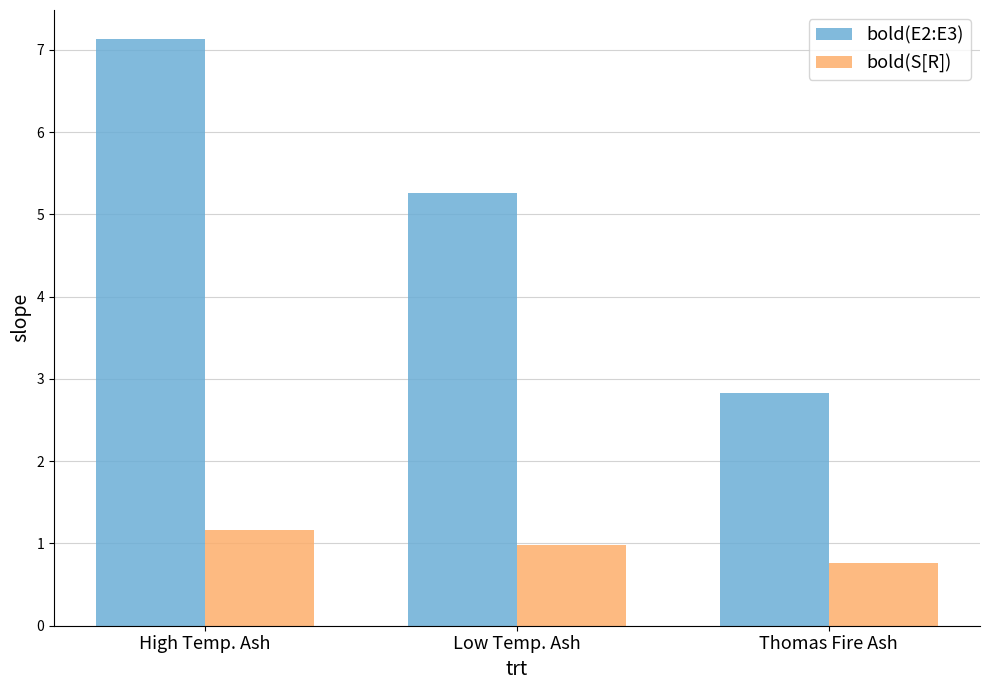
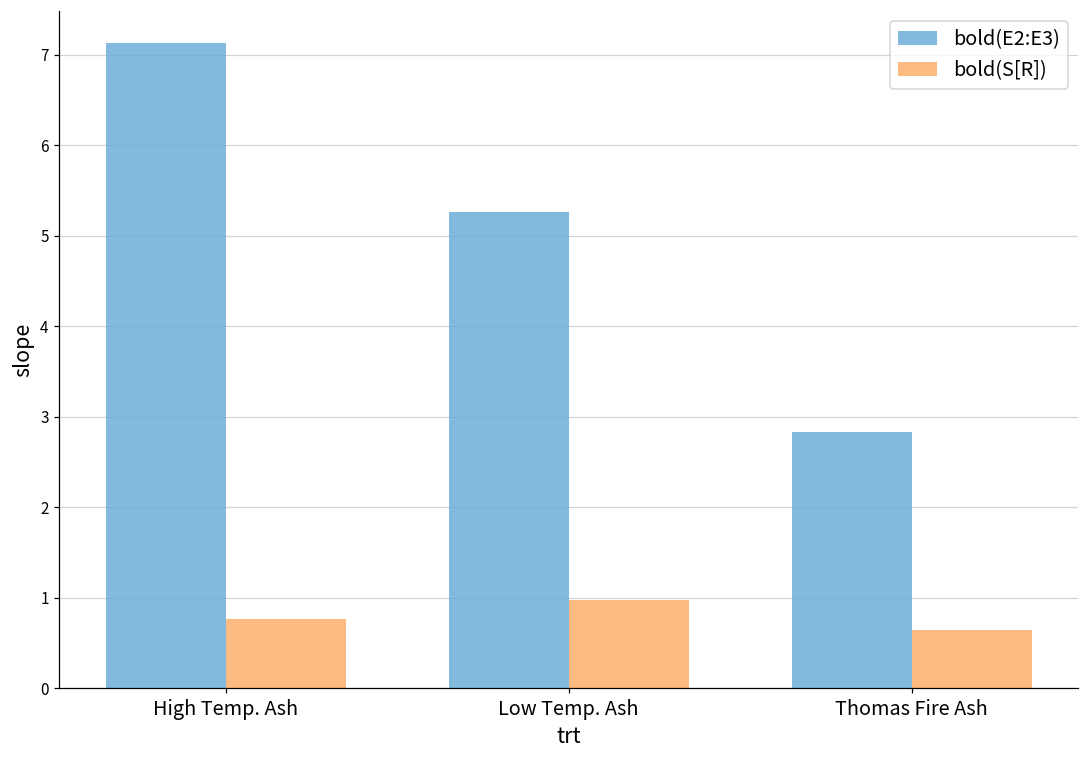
bold(S[R]), High Temp. Ash: 1.2 -> 0.8
bold(S[R]), Thomas Fire Ash: 0.8 -> 0.6
